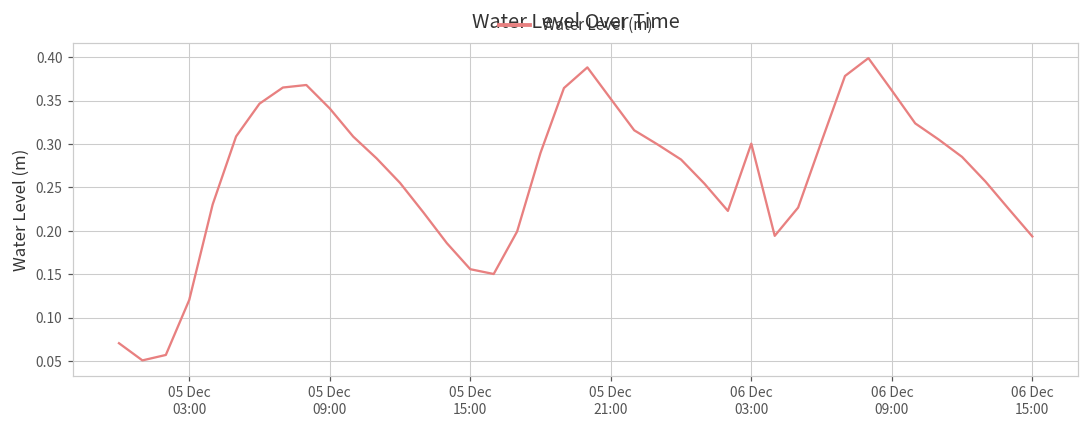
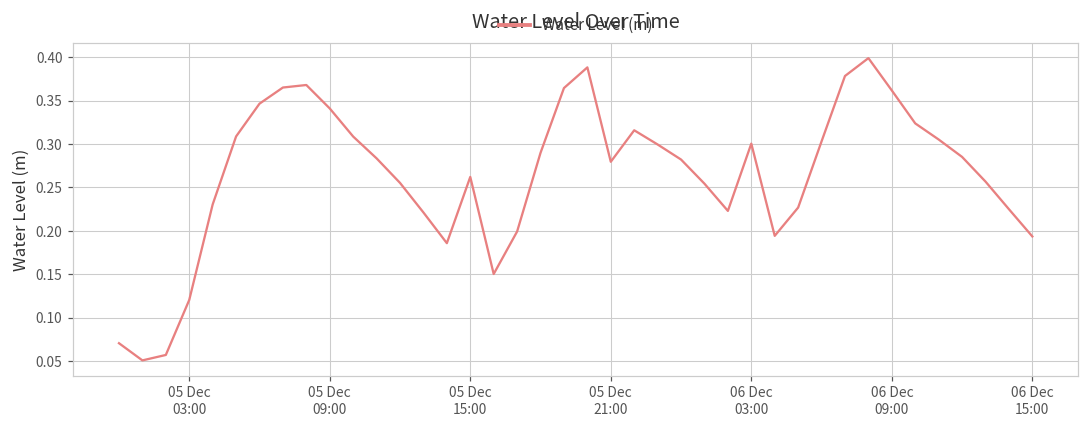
05 Dec 15:00: 0.16 -> 0.26
05 Dec 21:00: 0.35 -> 0.28
